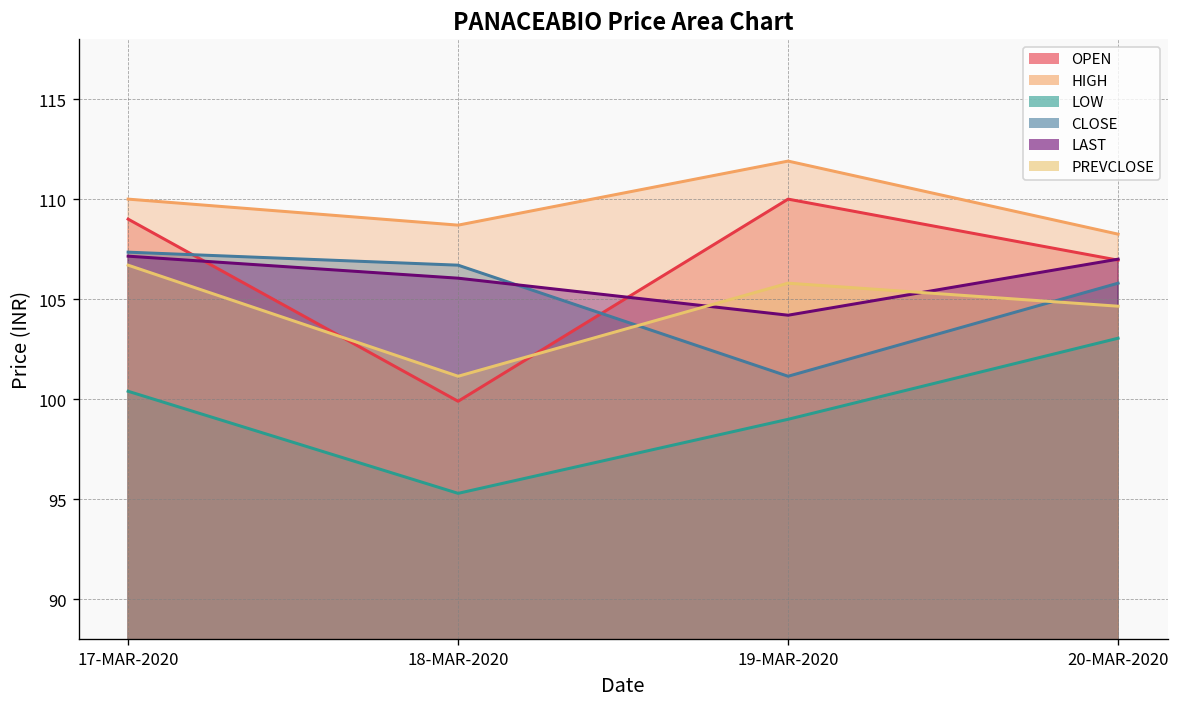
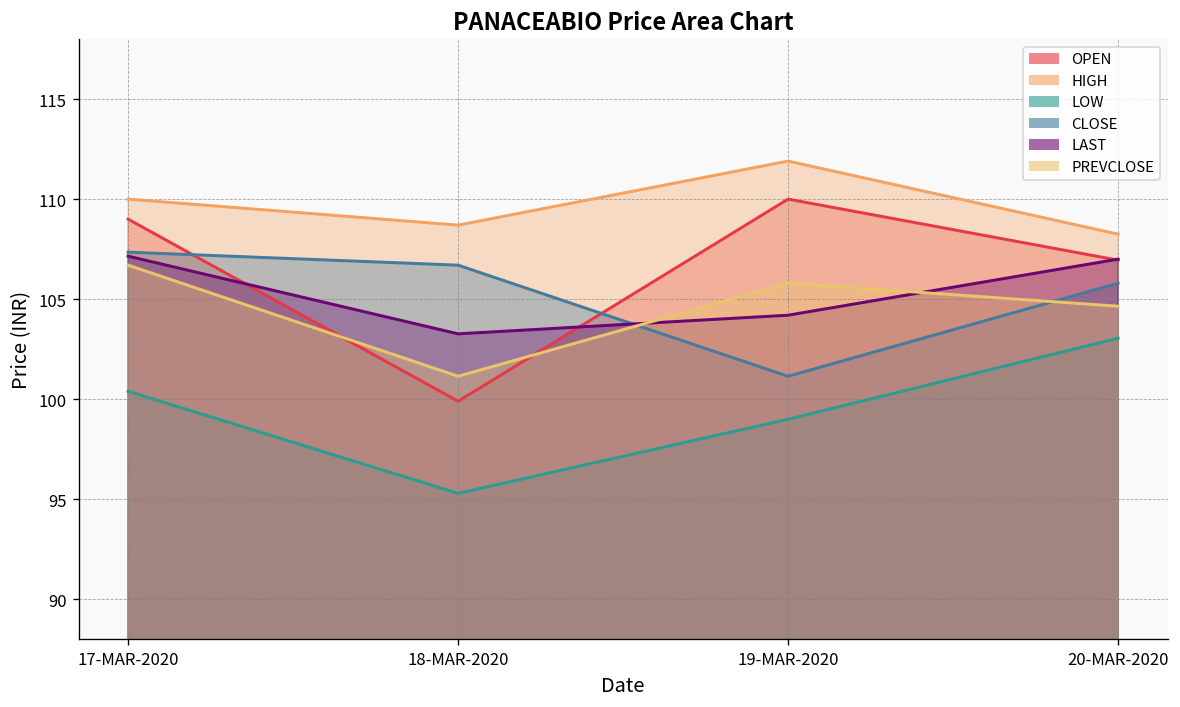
LAST, 18-MAR-2020: 106.1 -> 103.3
